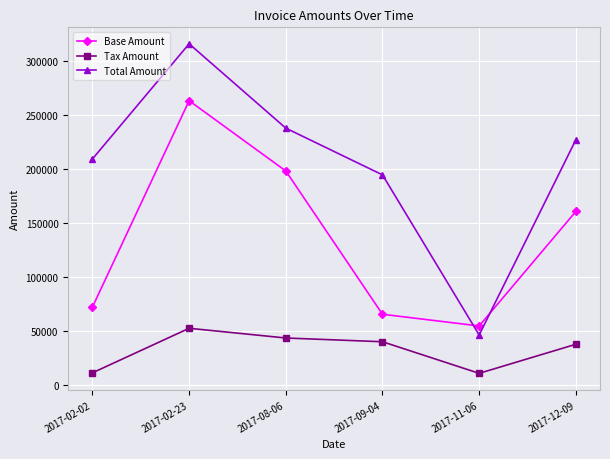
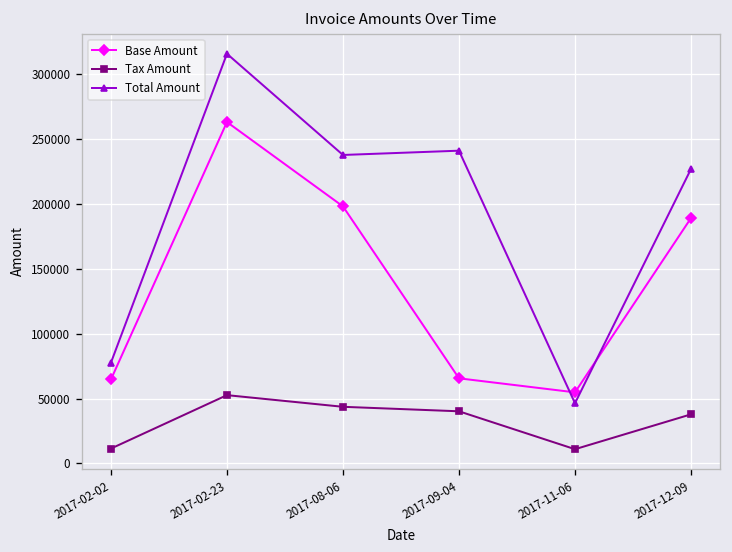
Base Amount, 2017-02-02: 72000 -> 65000
Total Amount, 2017-02-02: 209000 -> 78000
Total Amount, 2017-09-04: 194000 -> 241000
Base Amount, 2017-12-09: 161000 -> 189000
